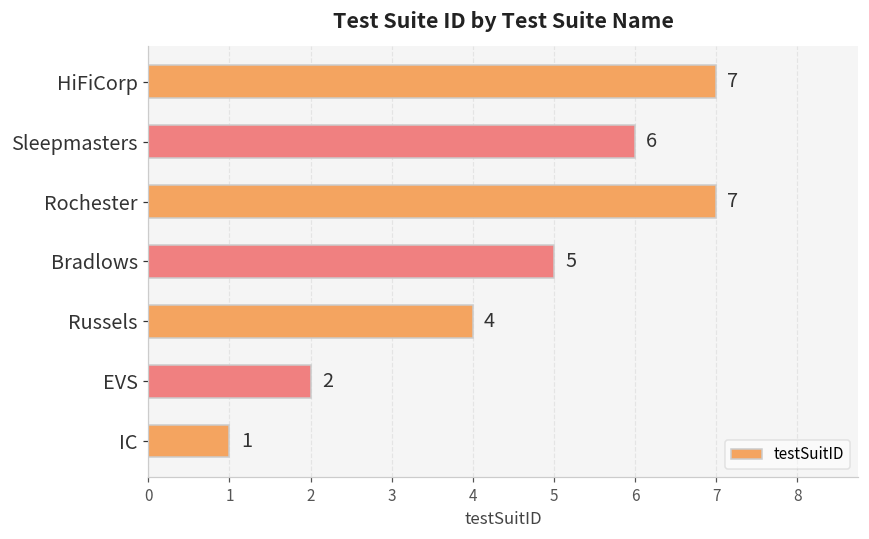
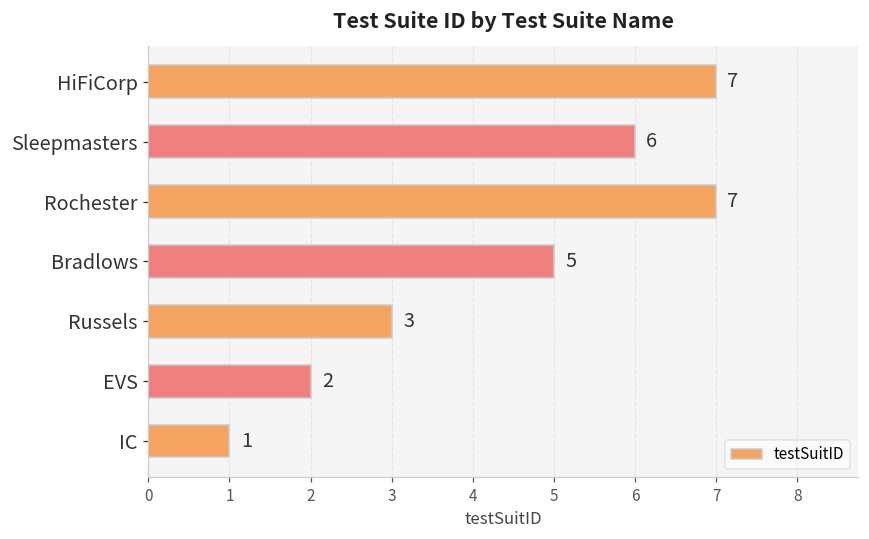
Russels: 4 -> 3
